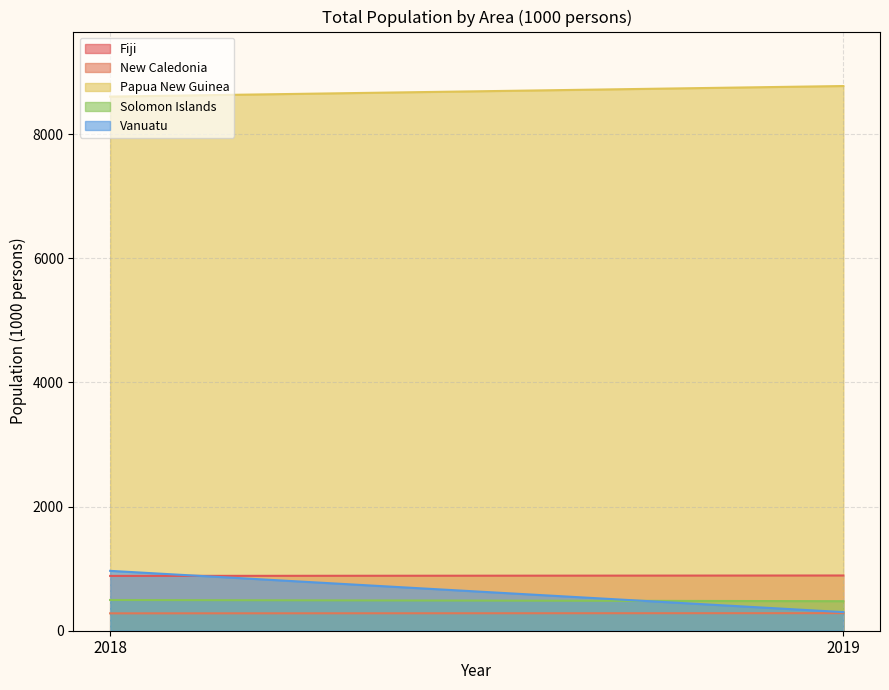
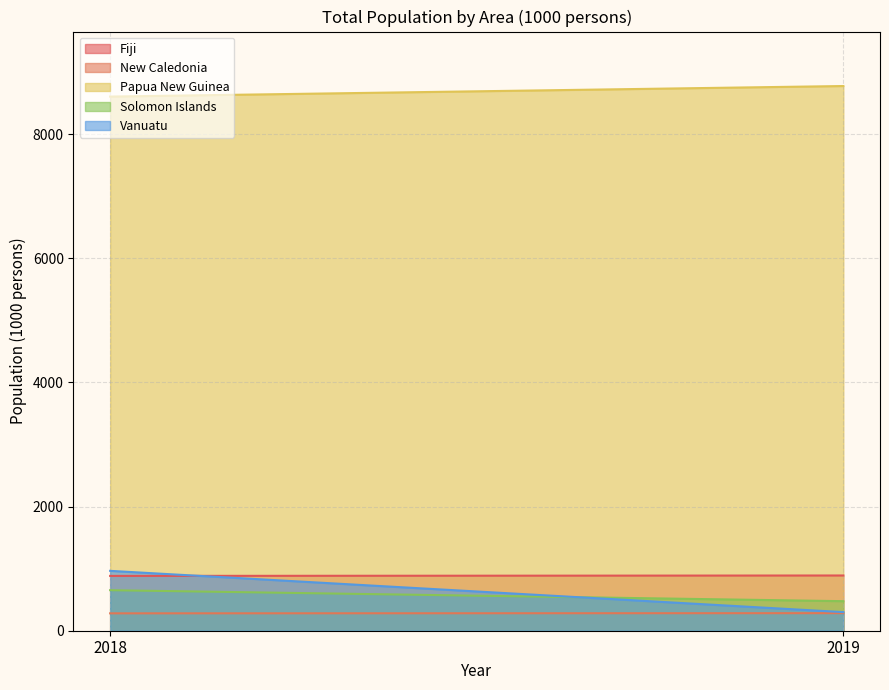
Solomon Islands, 2018: 500 -> 700
